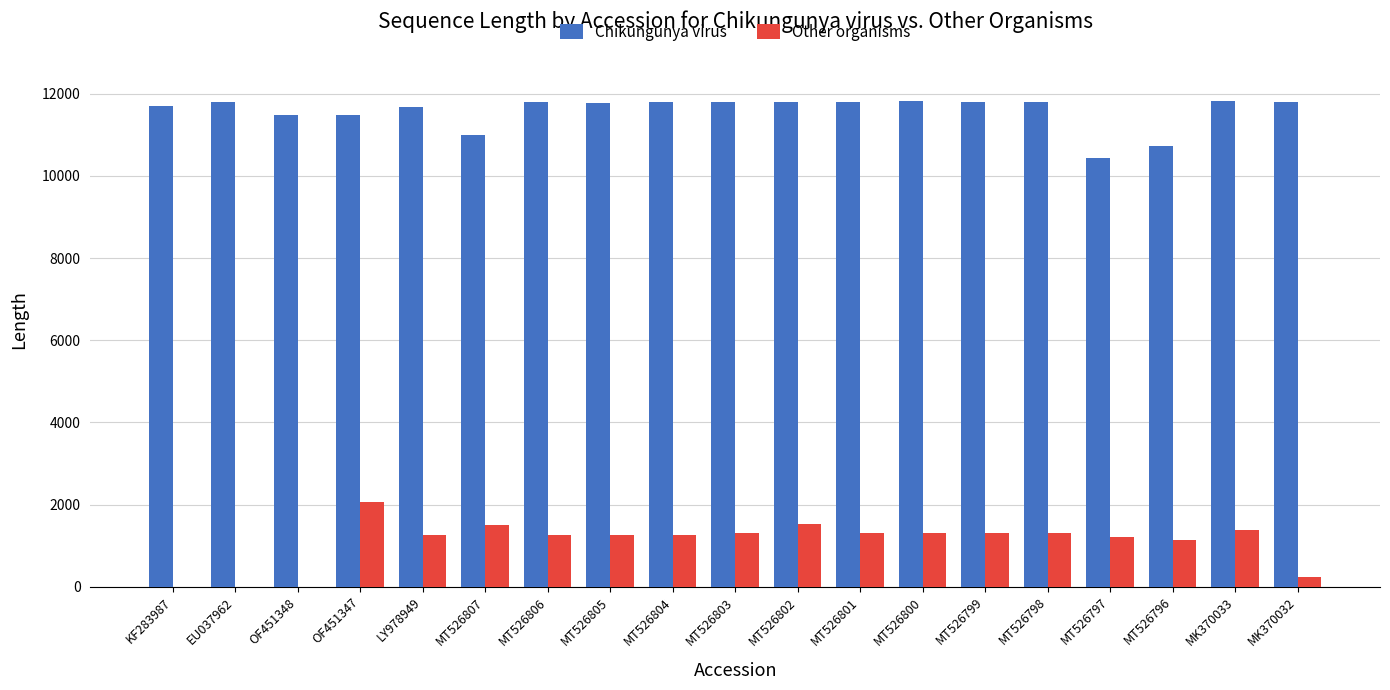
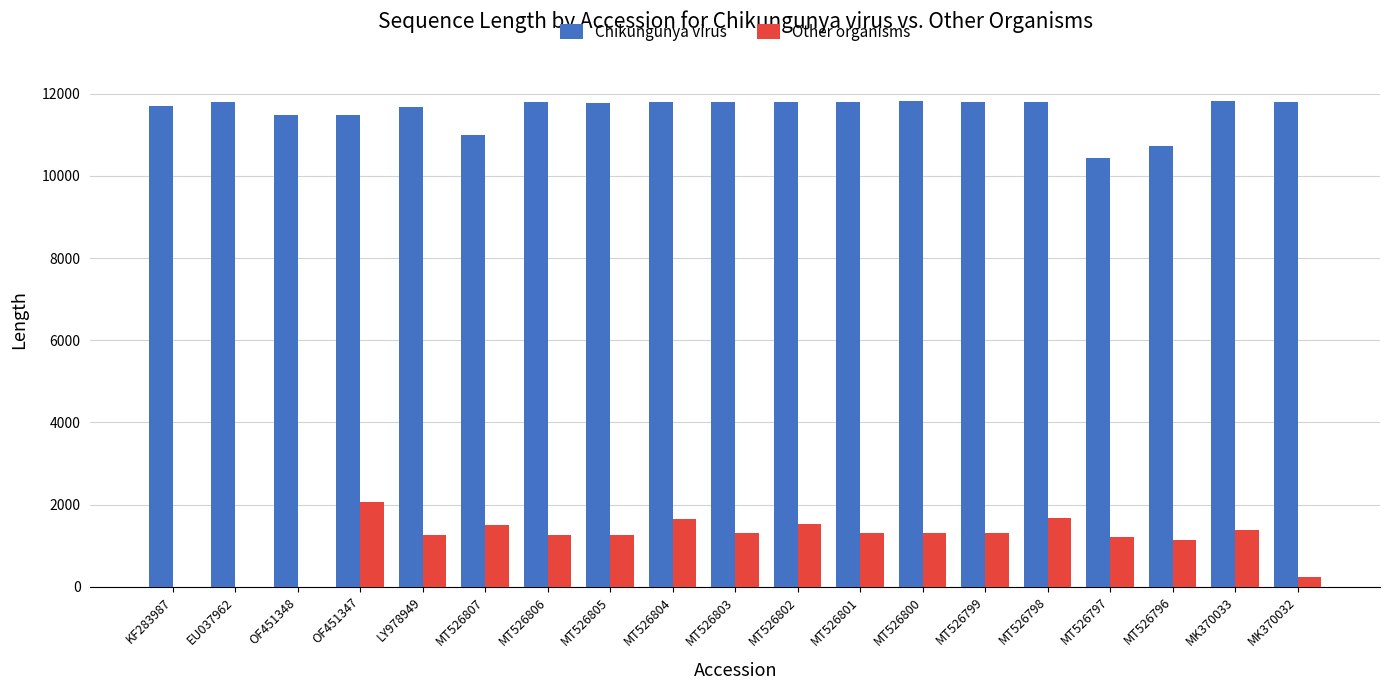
Other organisms, MT526804: 1300 -> 1700
Other organisms, MT526798: 1300 -> 1700
